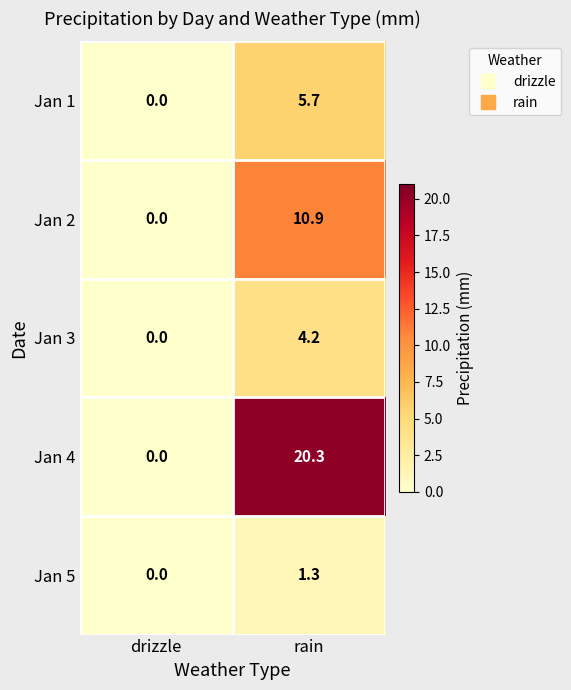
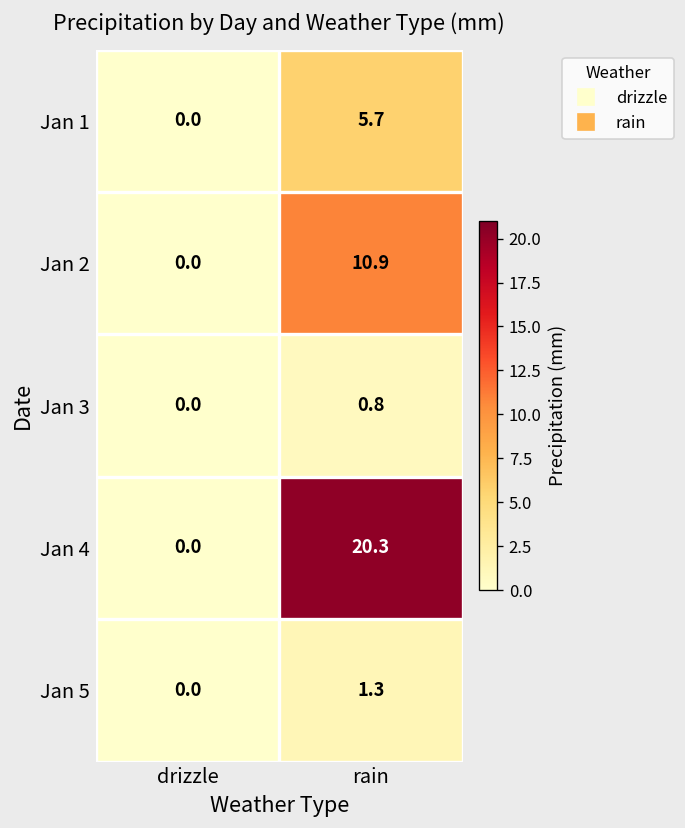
Jan 3, rain: 4.2 -> 0.8
